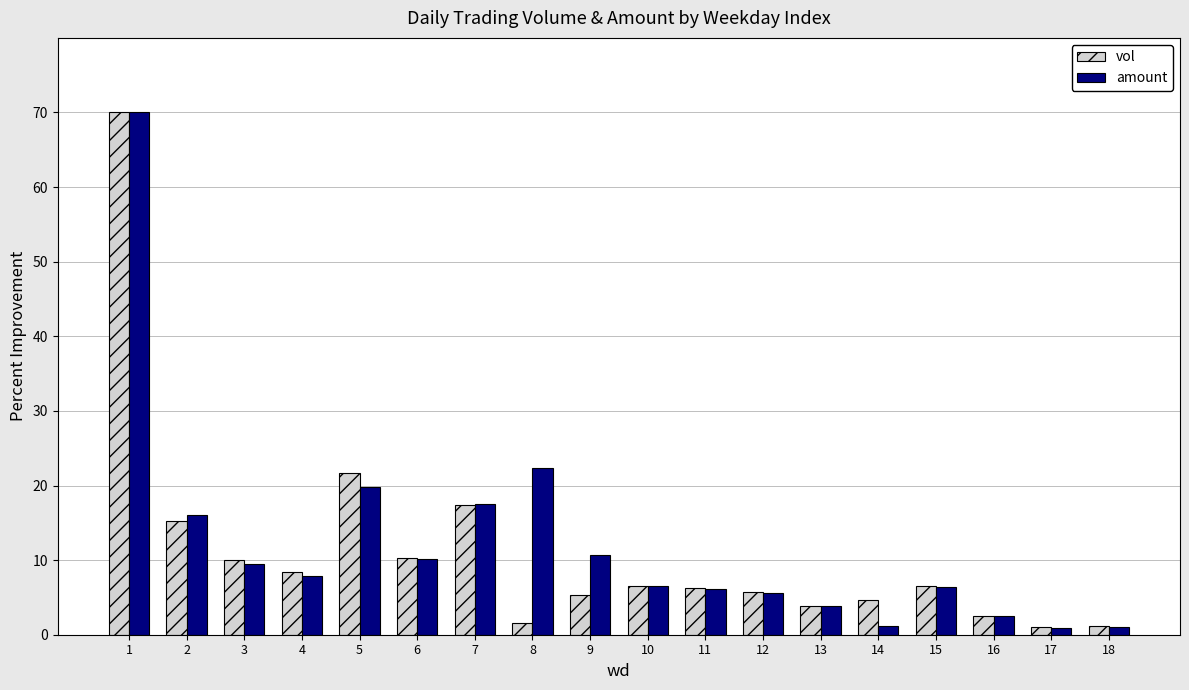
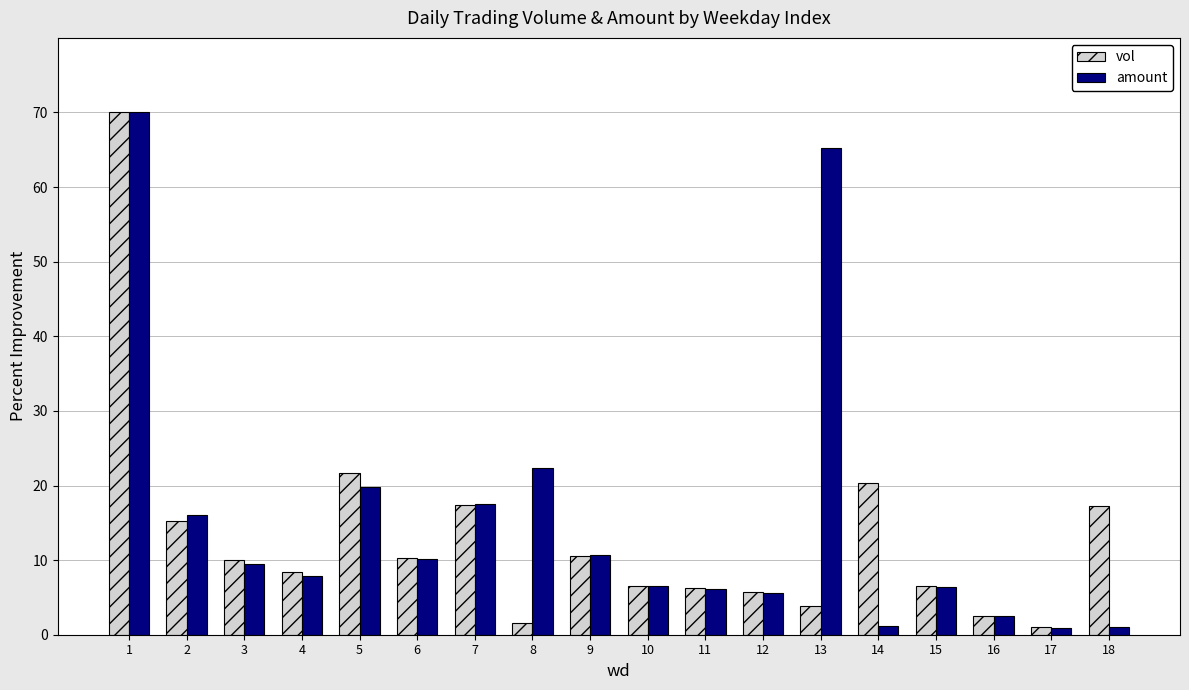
vol, 9: 5 -> 11
amount, 13: 4 -> 65
vol, 14: 5 -> 20
vol, 18: 1 -> 17
